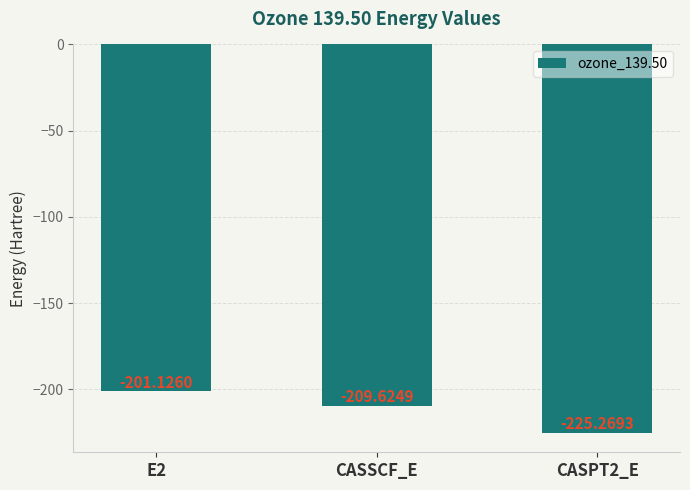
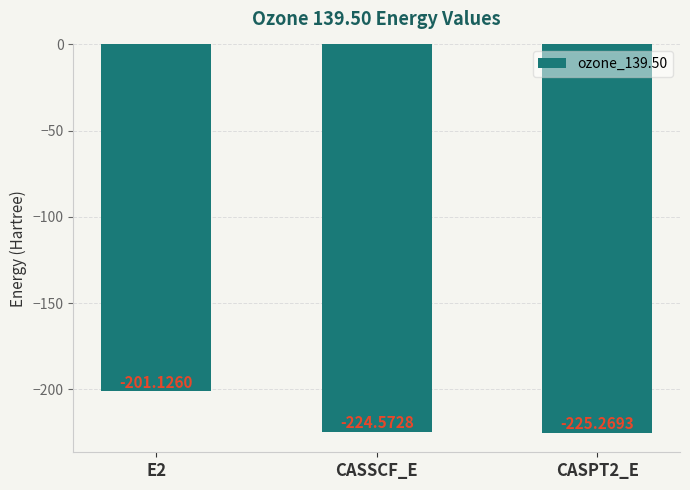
CASSCF_E: -209.6249 -> -224.5728
